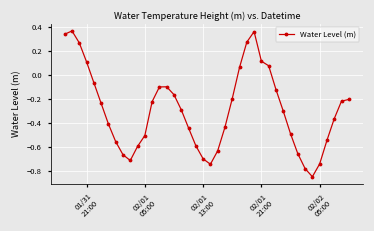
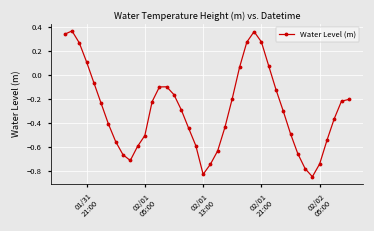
02/01 13:00: -0.70 -> -0.83
02/01 21:00: 0.12 -> 0.28
